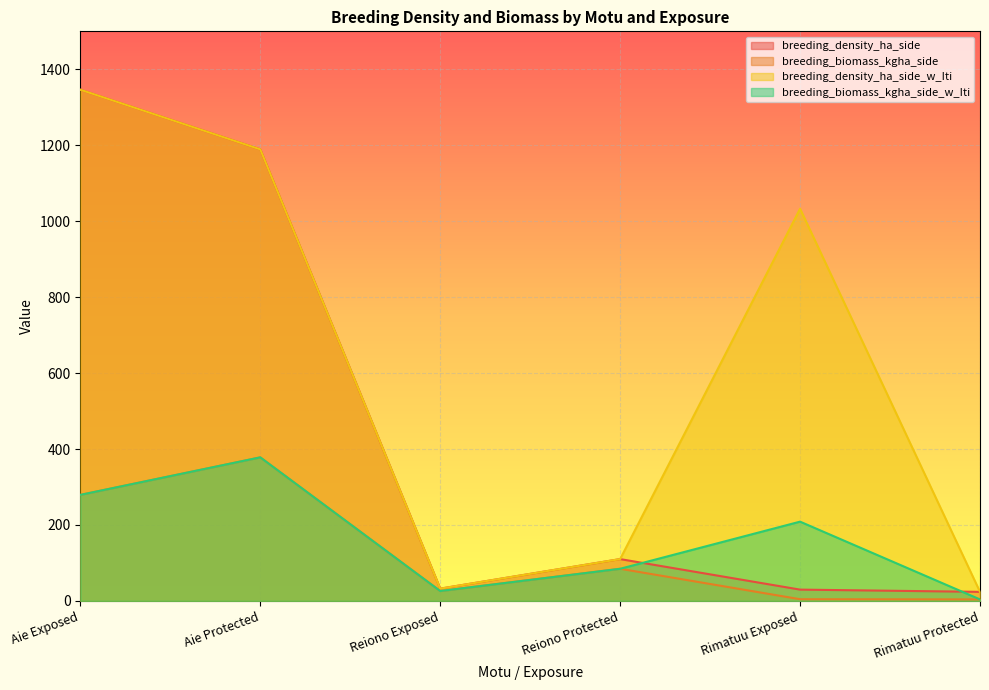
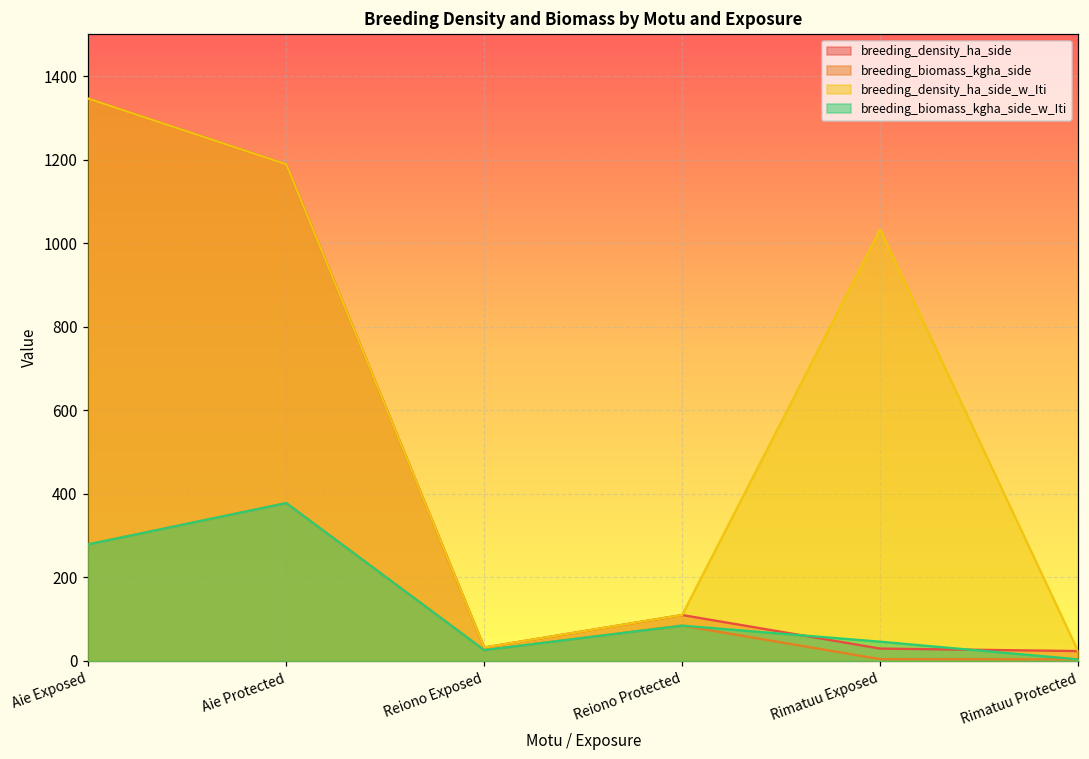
breeding_biomass_kgha_side_w_Iti, Rimatuu Exposed: 210 -> 50
